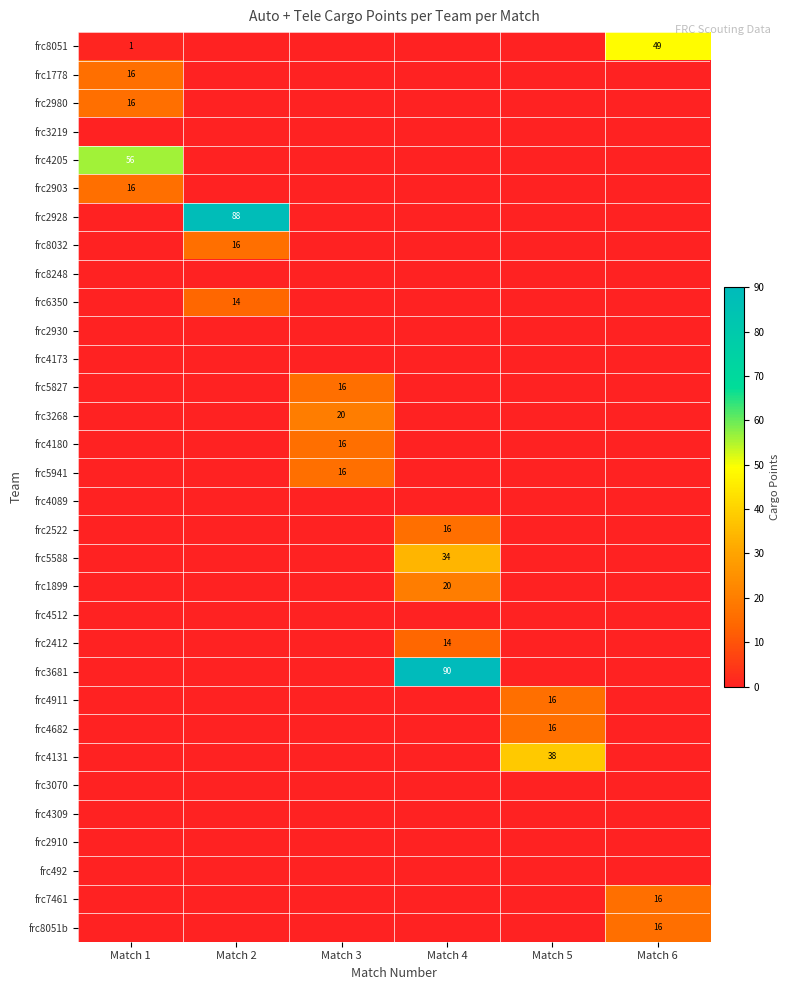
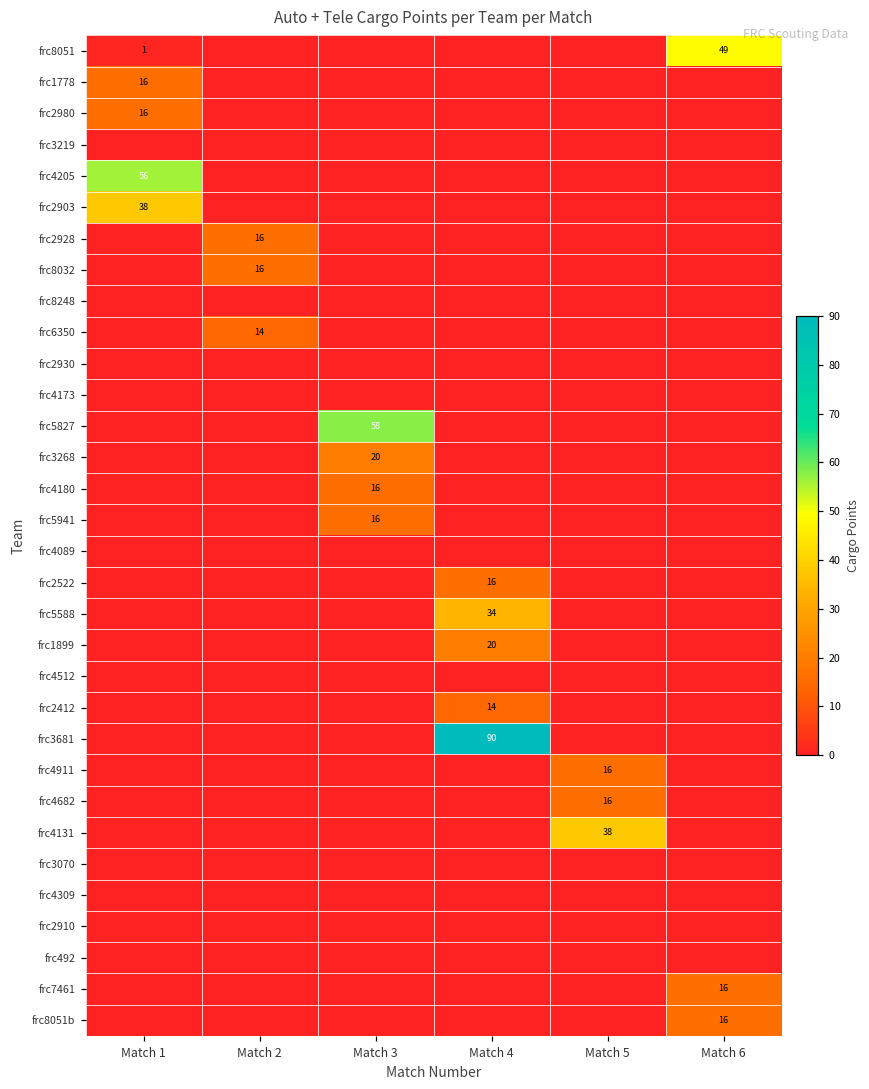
frc2903, Match 1: 16 -> 38
frc2928, Match 2: 88 -> 16
frc5827, Match 3: 16 -> 58
